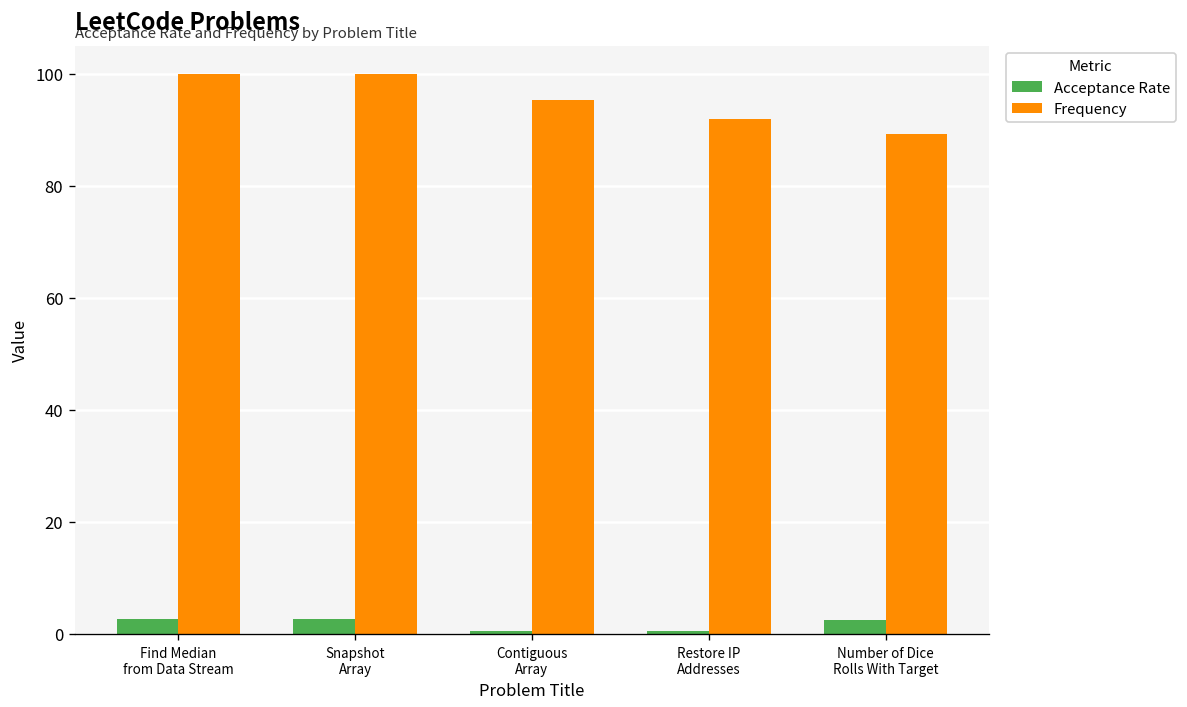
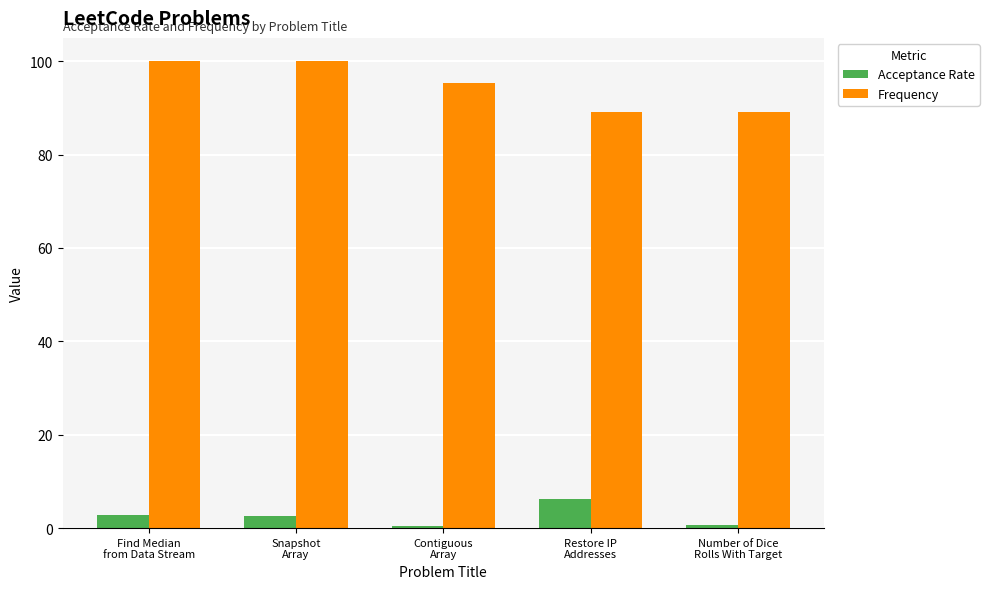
Acceptance Rate, Restore IP Addresses: 1 -> 6
Frequency, Restore IP Addresses: 92 -> 89
Acceptance Rate, Number of Dice Rolls With Target: 2 -> 1
